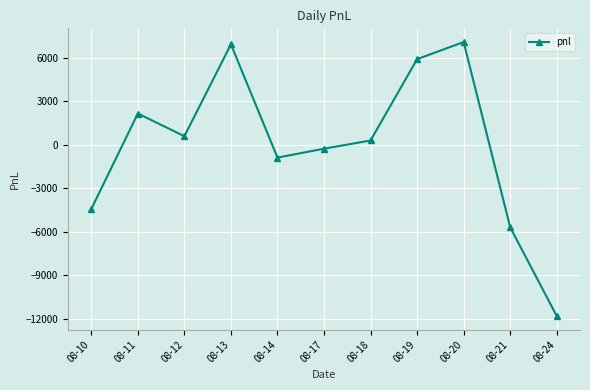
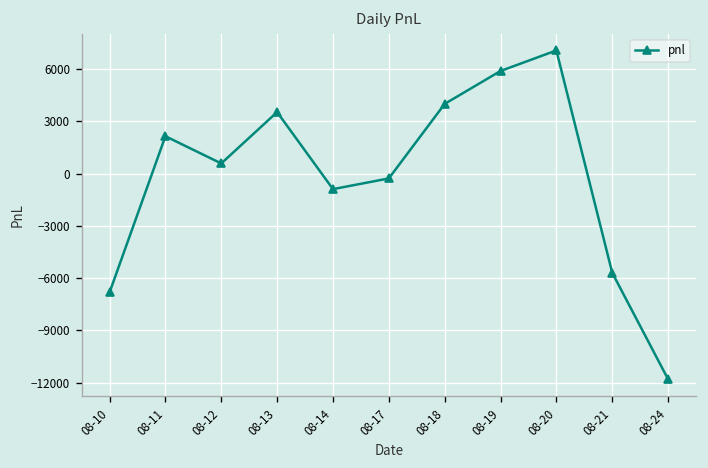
08-10: -4400 -> -6800
08-13: 6900 -> 3500
08-18: 300 -> 4000
